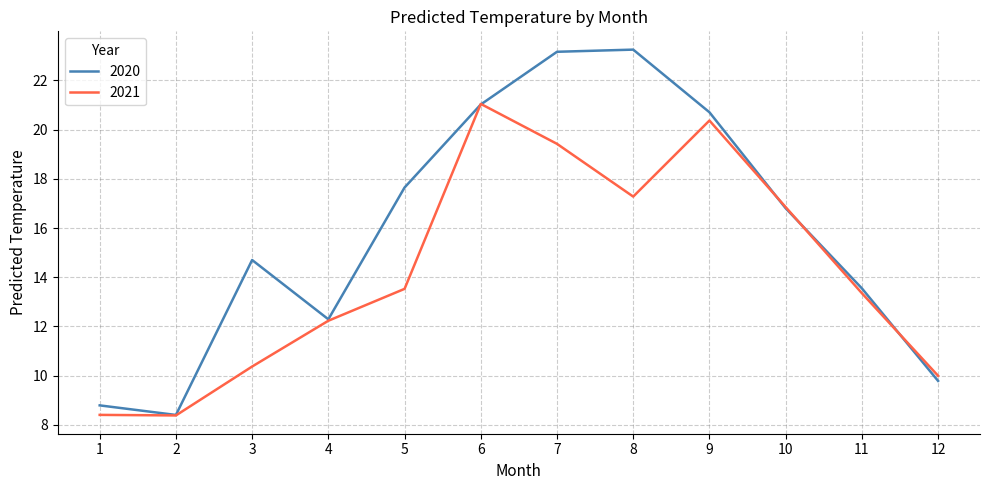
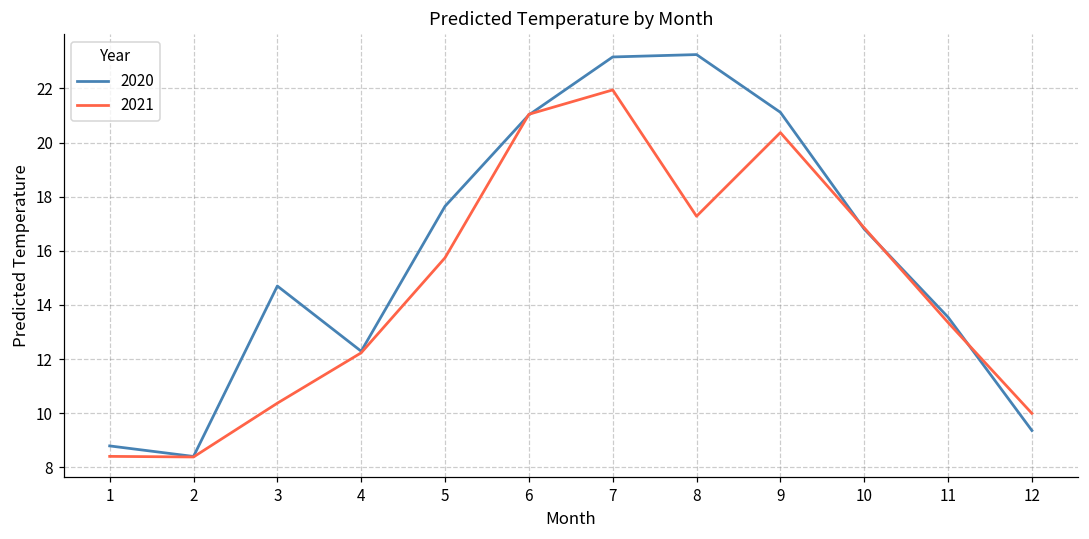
2021, 5: 13.5 -> 15.7
2021, 7: 19.4 -> 21.9
2020, 9: 20.7 -> 21.1
2020, 12: 9.8 -> 9.4
